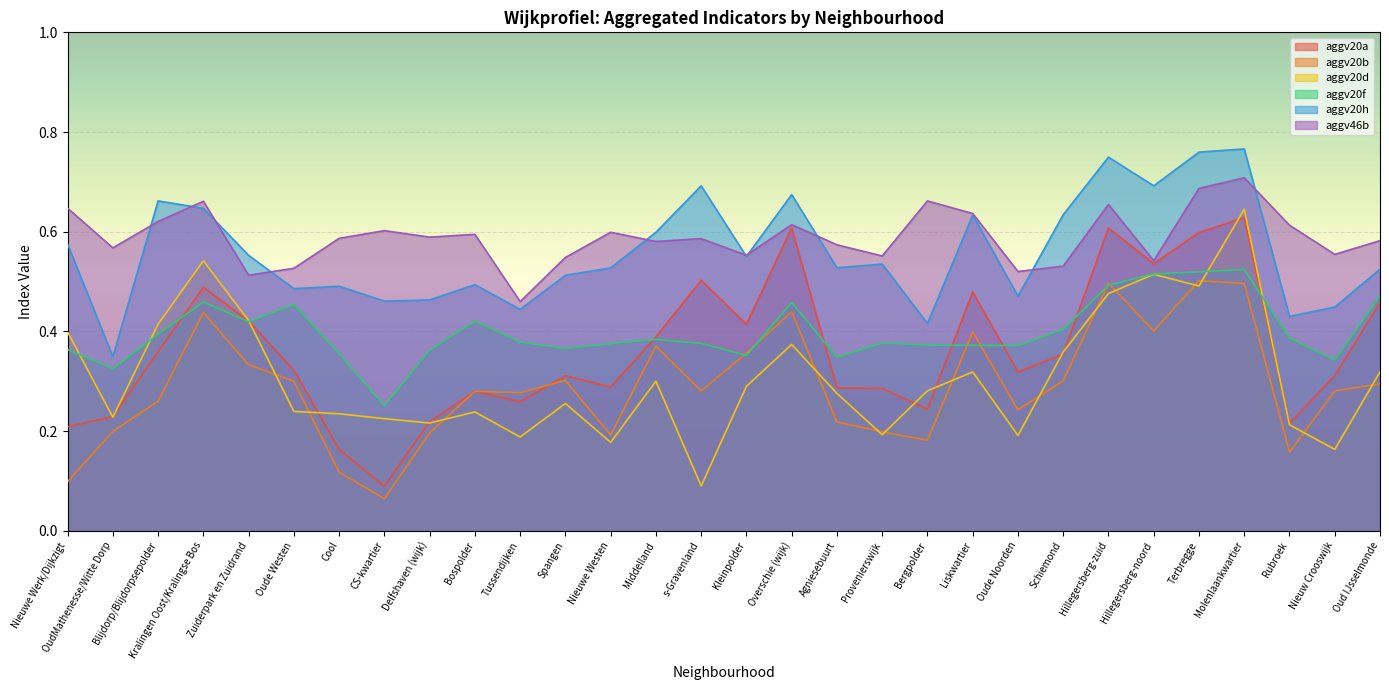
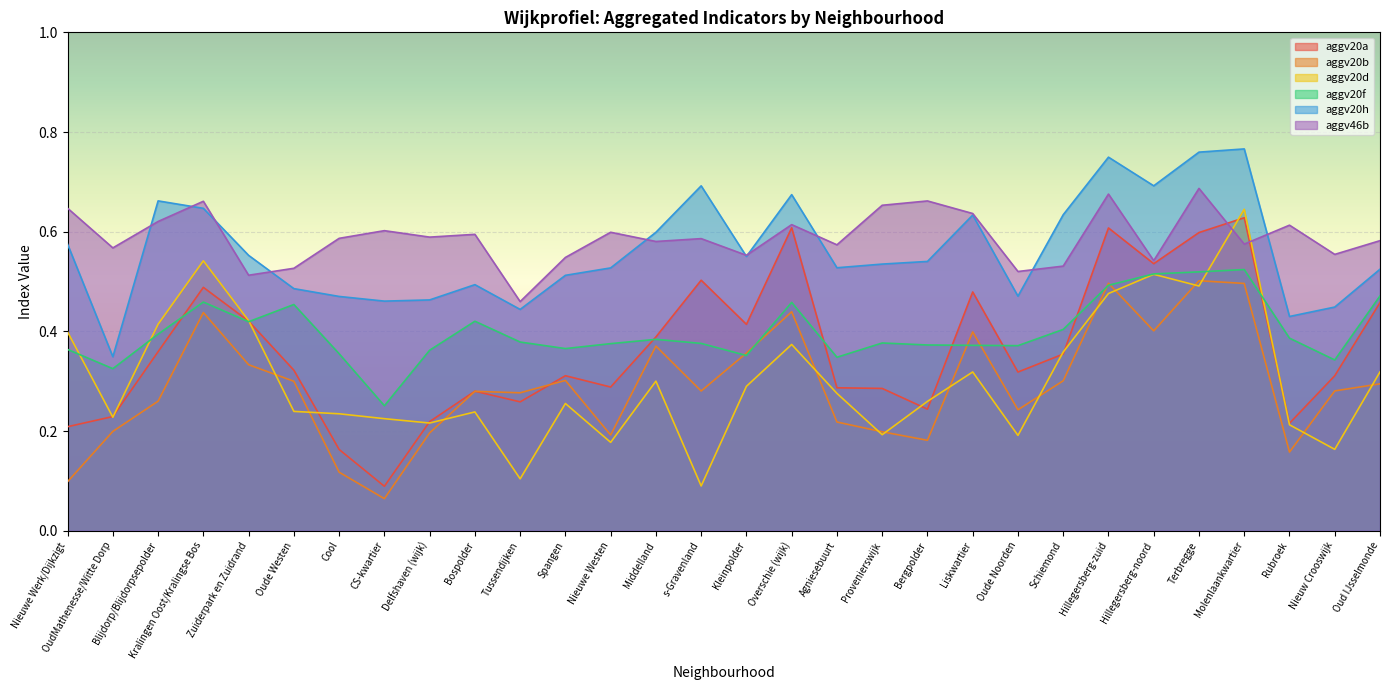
aggv20h, Cool: 0.49 -> 0.47
aggv20d, Tussendijken: 0.19 -> 0.10
aggv46b, Provenierswijk: 0.55 -> 0.65
aggv20d, Bergpolder: 0.28 -> 0.26
aggv20h, Bergpolder: 0.42 -> 0.54
aggv46b, Hillegersberg-zuid: 0.65 -> 0.68
aggv46b, Molenlaankwartier: 0.71 -> 0.58
